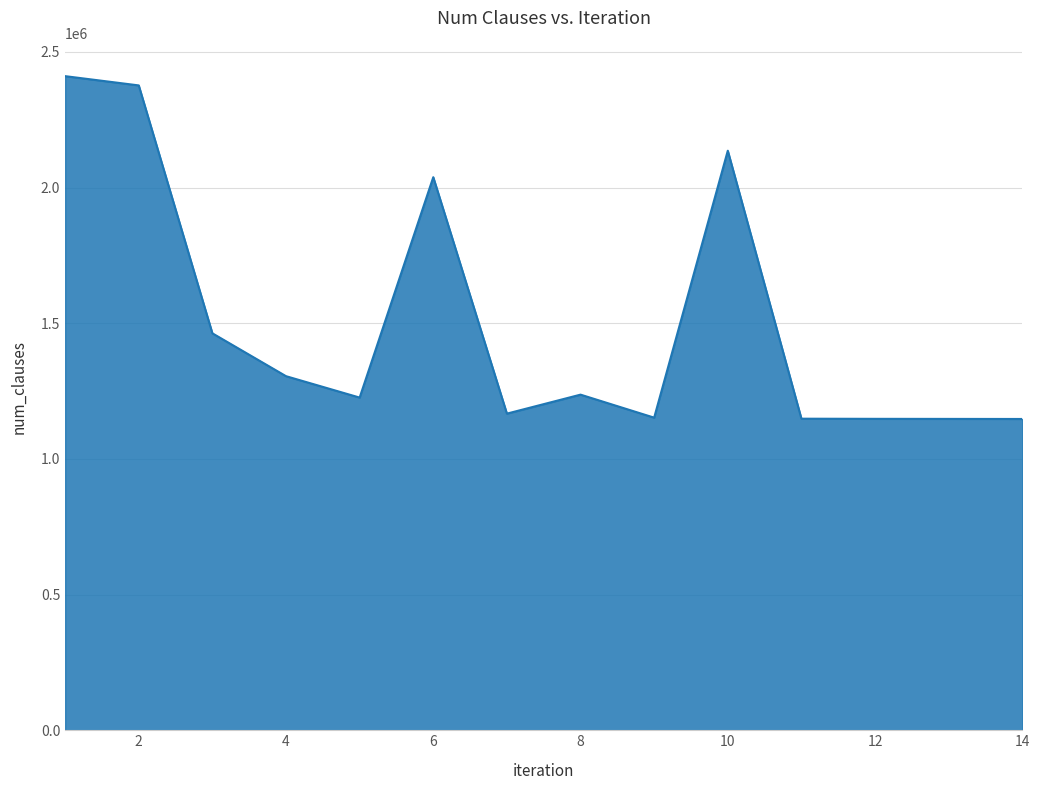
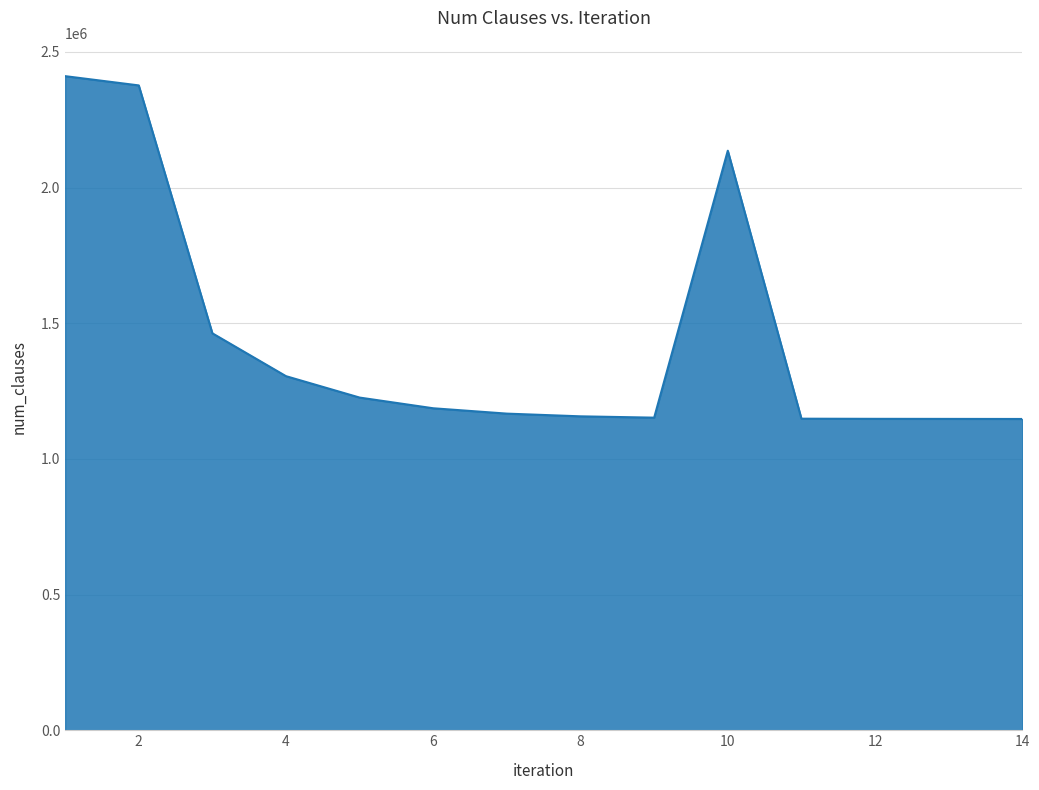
6: 2040000 -> 1190000
8: 1240000 -> 1160000
